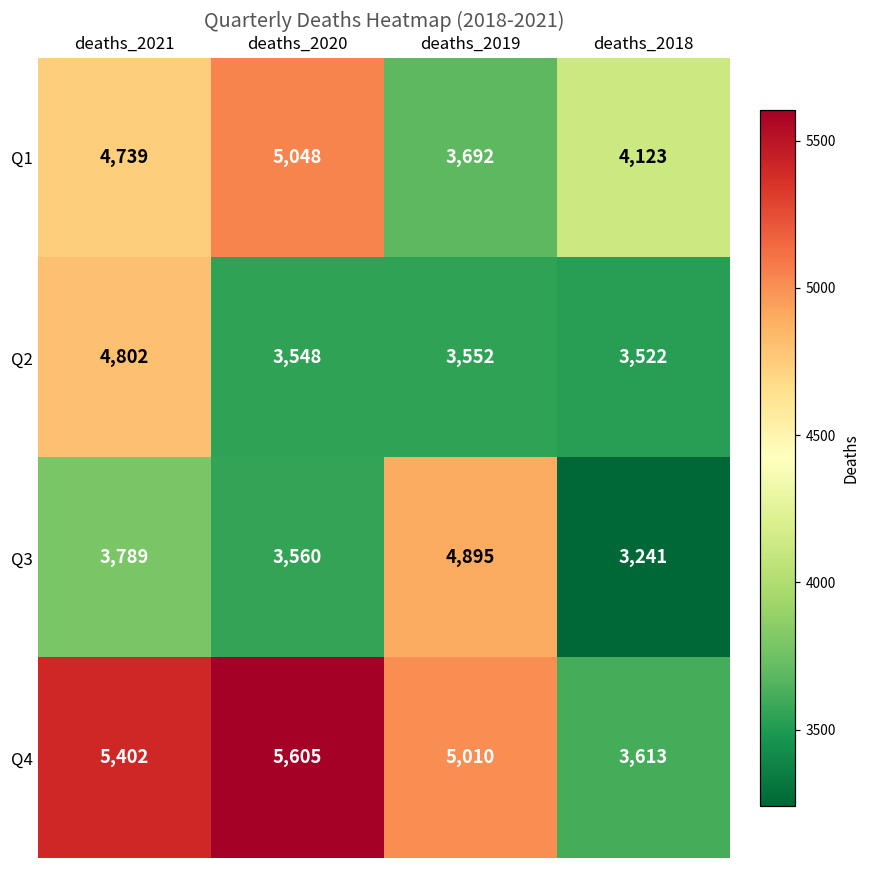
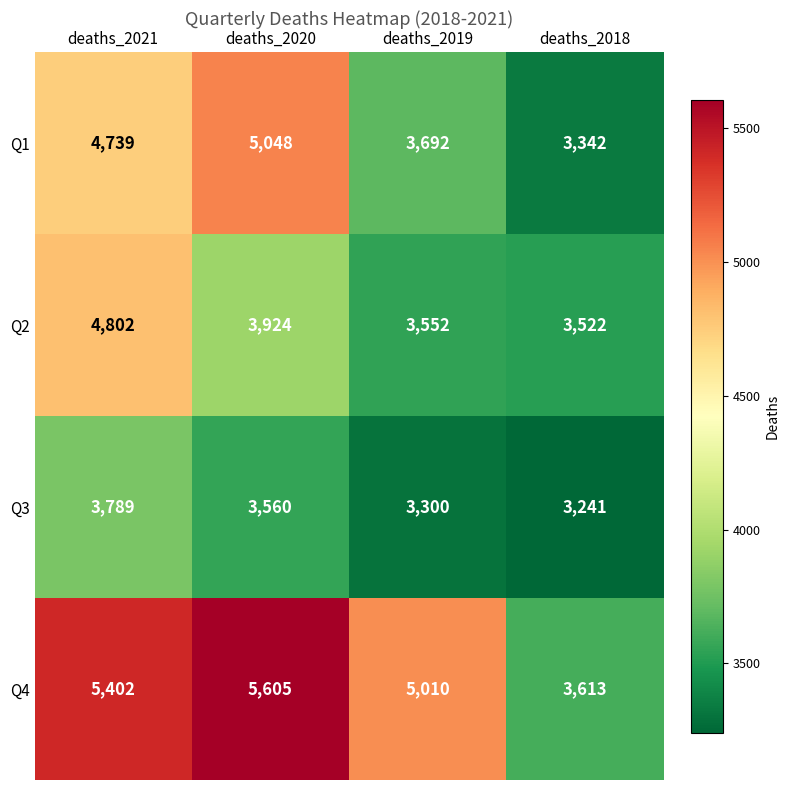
Q1, deaths_2018: 4,123 -> 3,342
Q2, deaths_2020: 3,548 -> 3,924
Q3, deaths_2019: 4,895 -> 3,300
